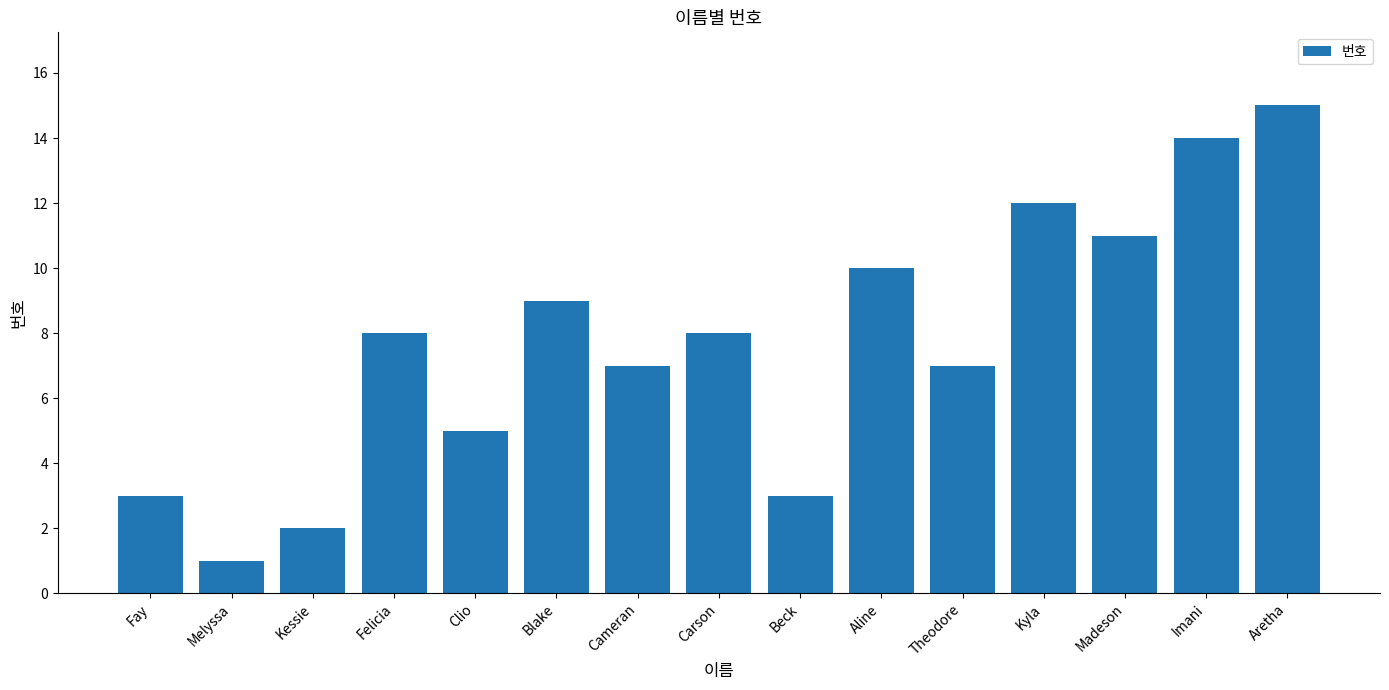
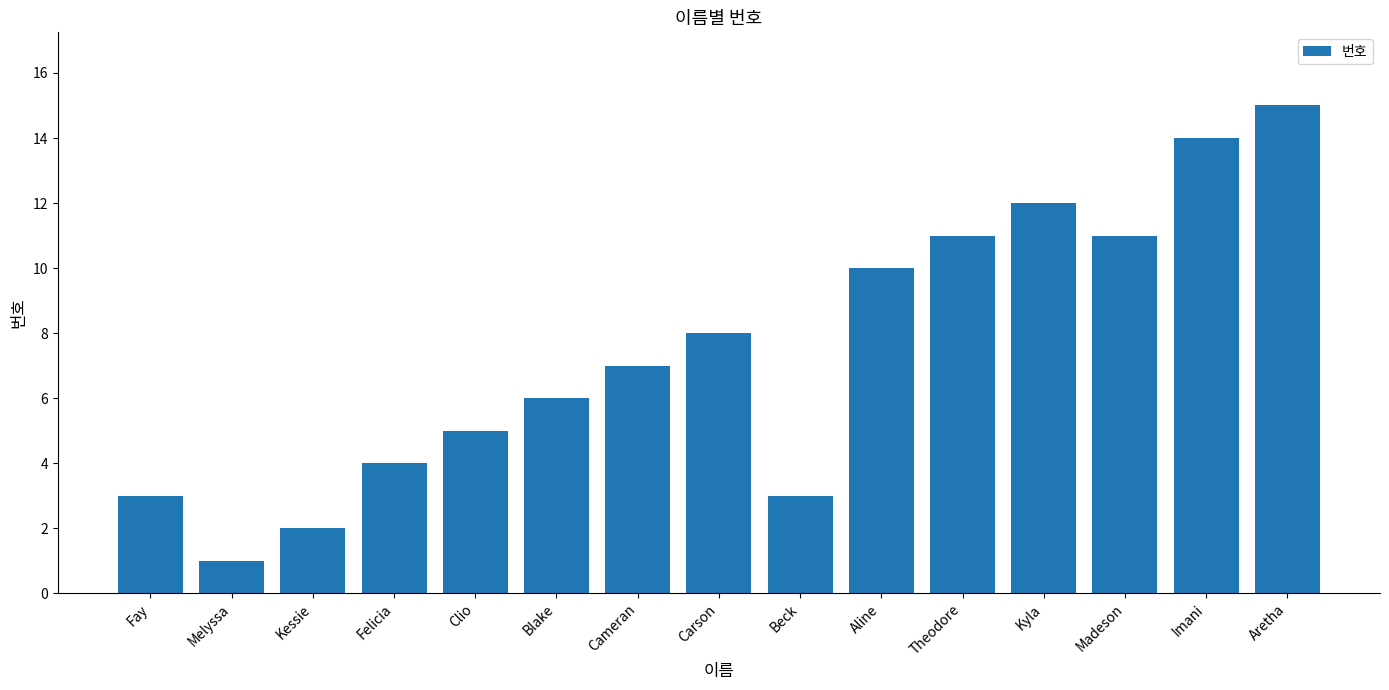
Felicia: 8 -> 4
Blake: 9 -> 6
Theodore: 7 -> 11
